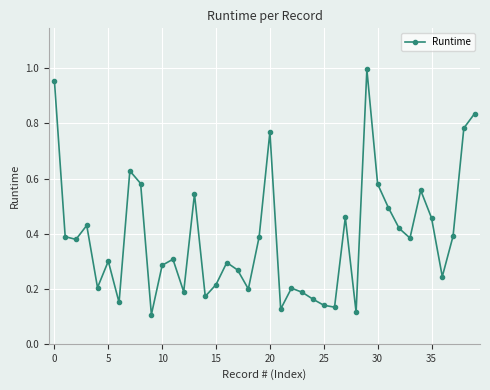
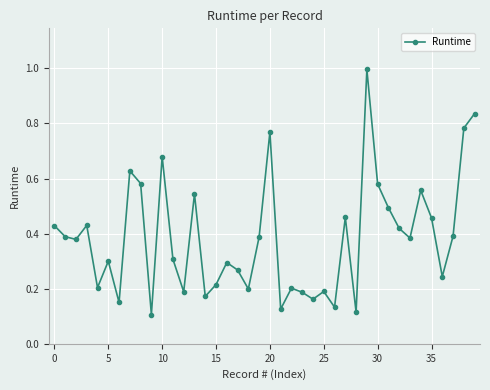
0: 0.96 -> 0.43
10: 0.29 -> 0.68
25: 0.14 -> 0.19
